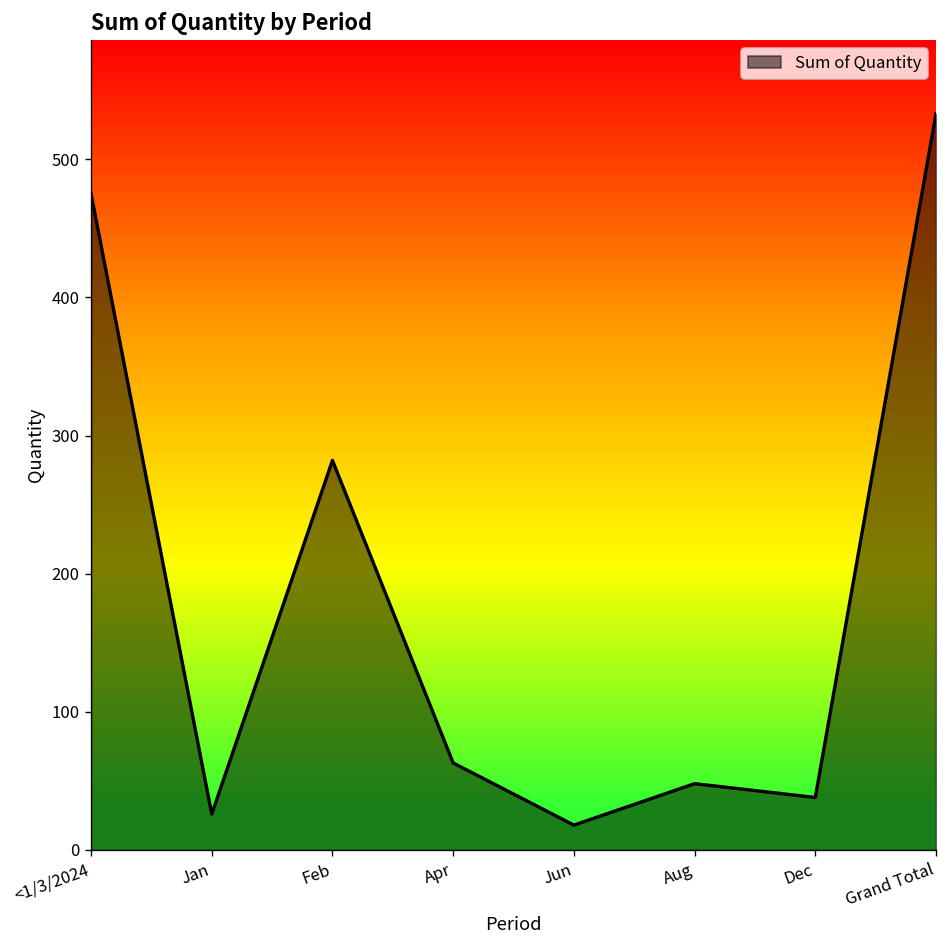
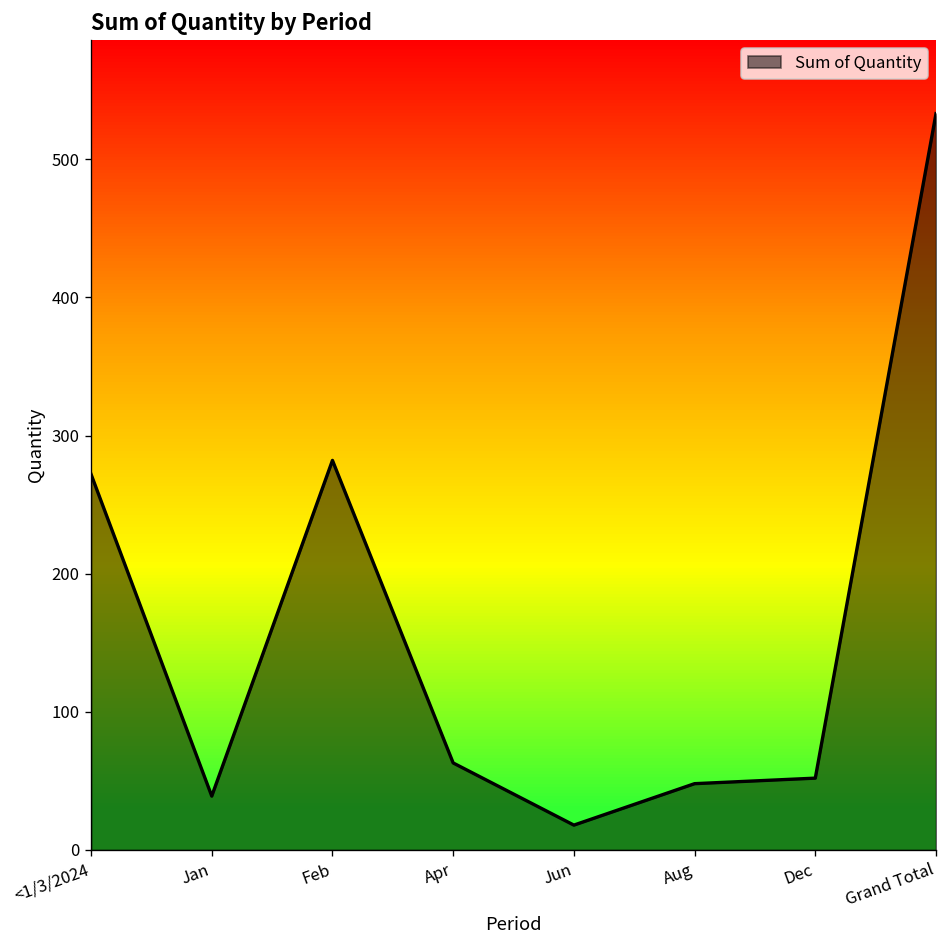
<1/3/2024: 475 -> 272
Jan: 26 -> 39
Dec: 38 -> 52
